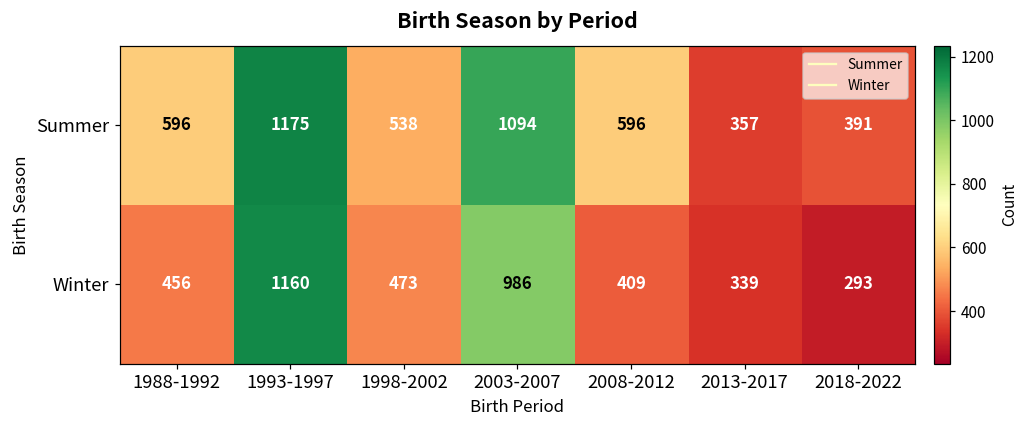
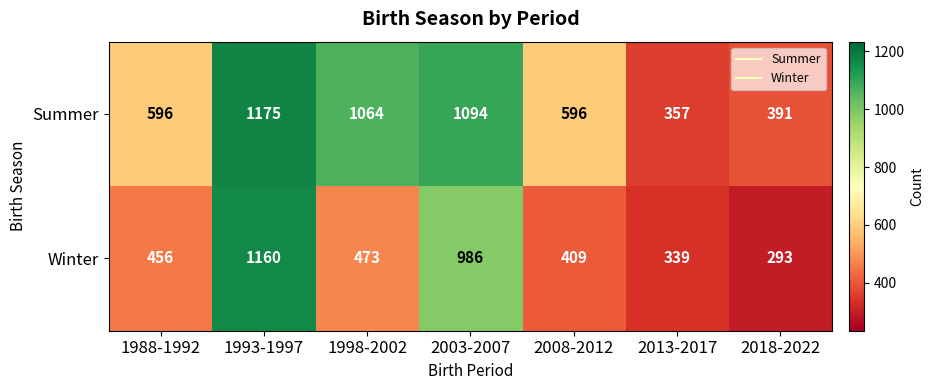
Summer, 1998-2002: 538 -> 1064
